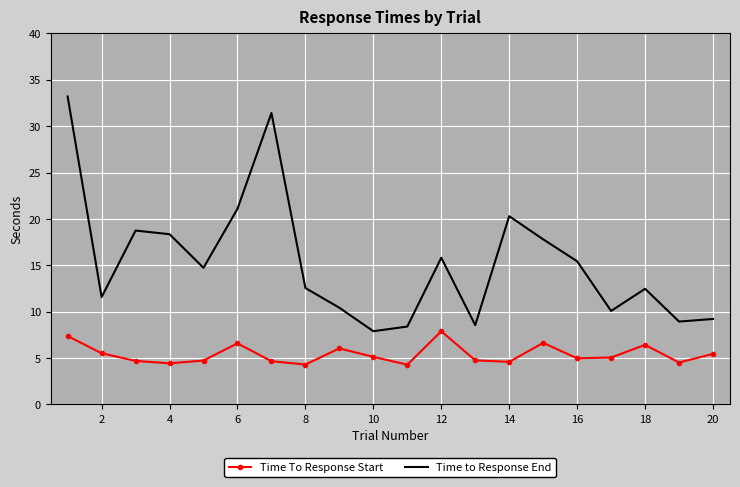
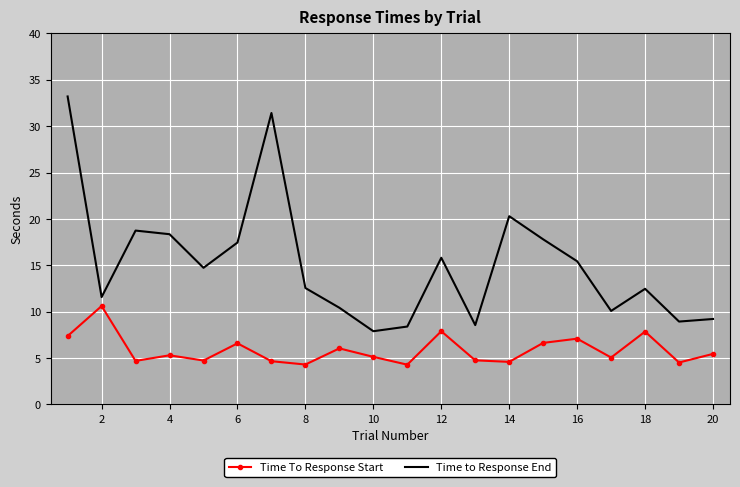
Time To Response Start, 2: 6 -> 11
Time To Response Start, 4: 4 -> 5
Time to Response End, 6: 21 -> 17
Time To Response Start, 16: 5 -> 7
Time To Response Start, 18: 6 -> 8
